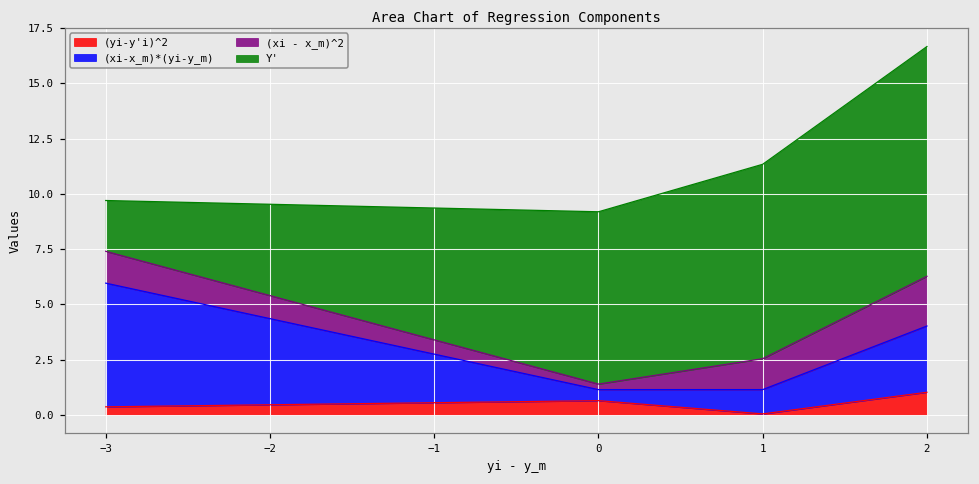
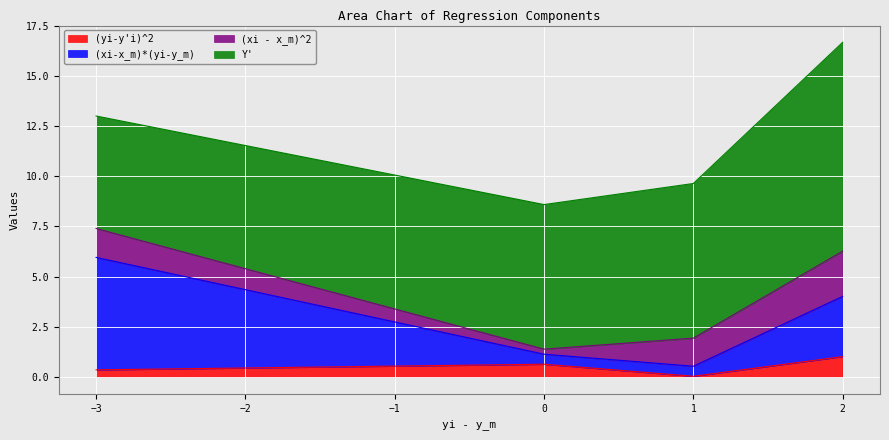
Y', −3: 2.3 -> 5.6
Y', 0: 7.8 -> 7.2
(xi-x_m)*(yi-y_m), 1: 1.1 -> 0.5
Y', 1: 8.8 -> 7.7
